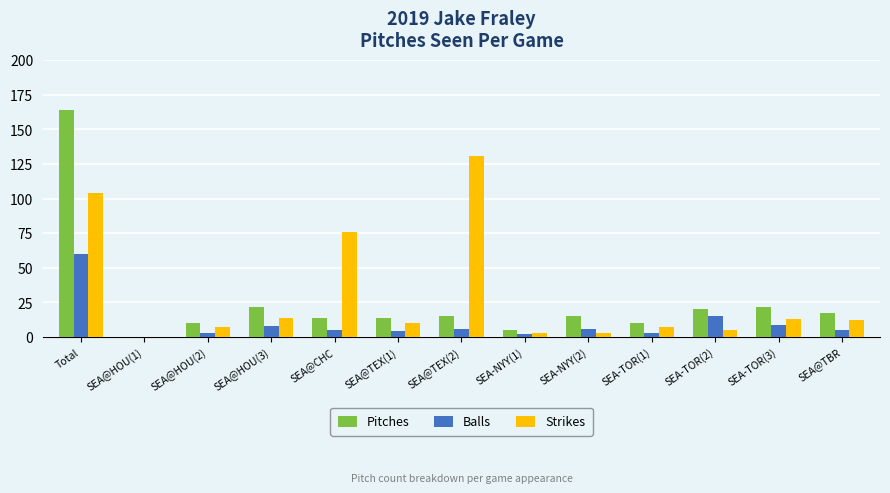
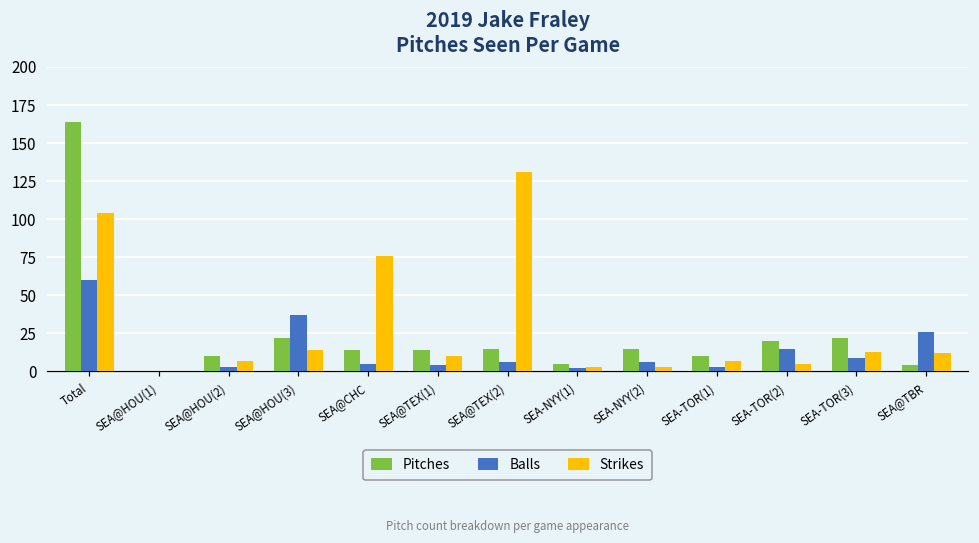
Balls, SEA@HOU(3): 8 -> 37
Pitches, SEA@TBR: 17 -> 4
Balls, SEA@TBR: 5 -> 26
